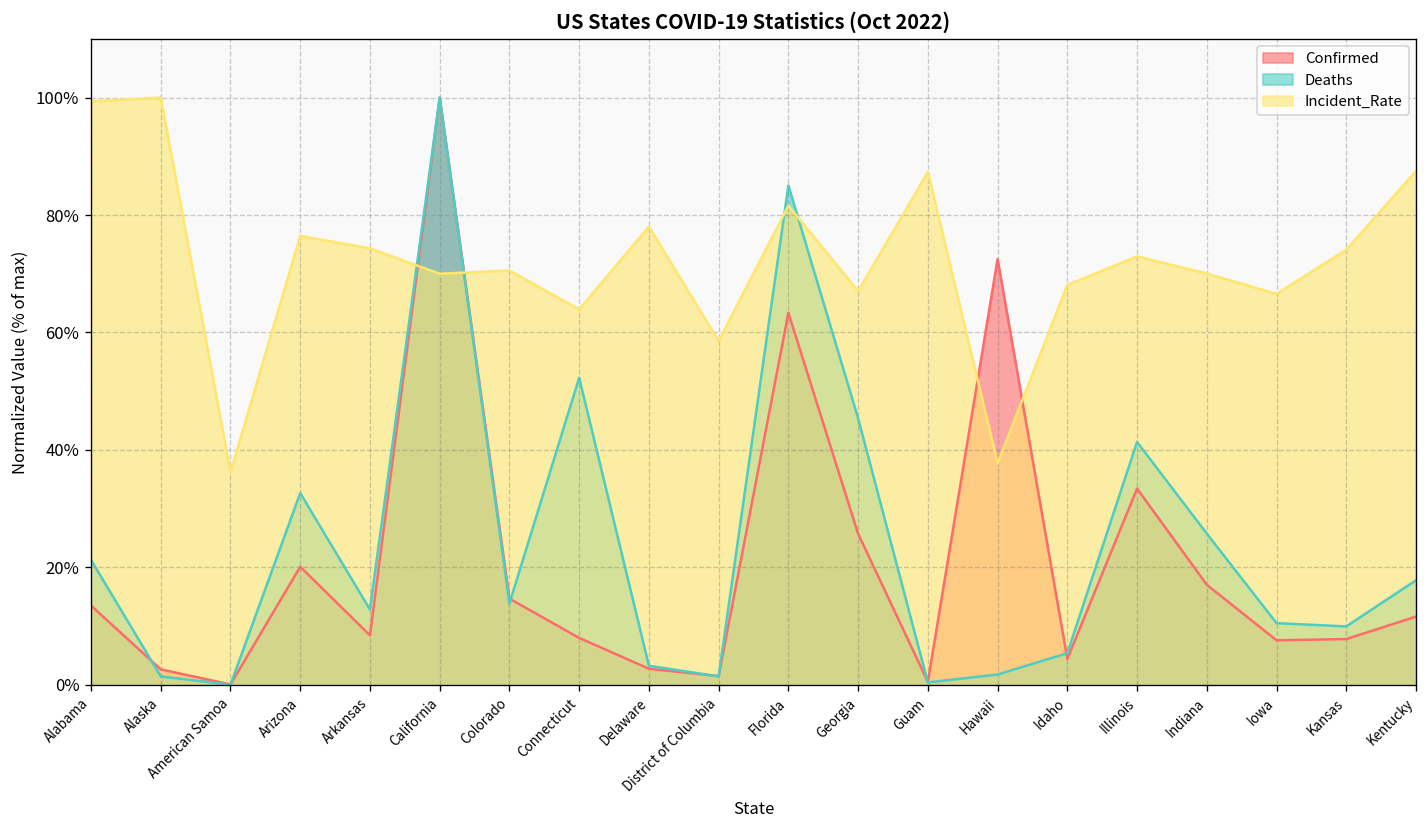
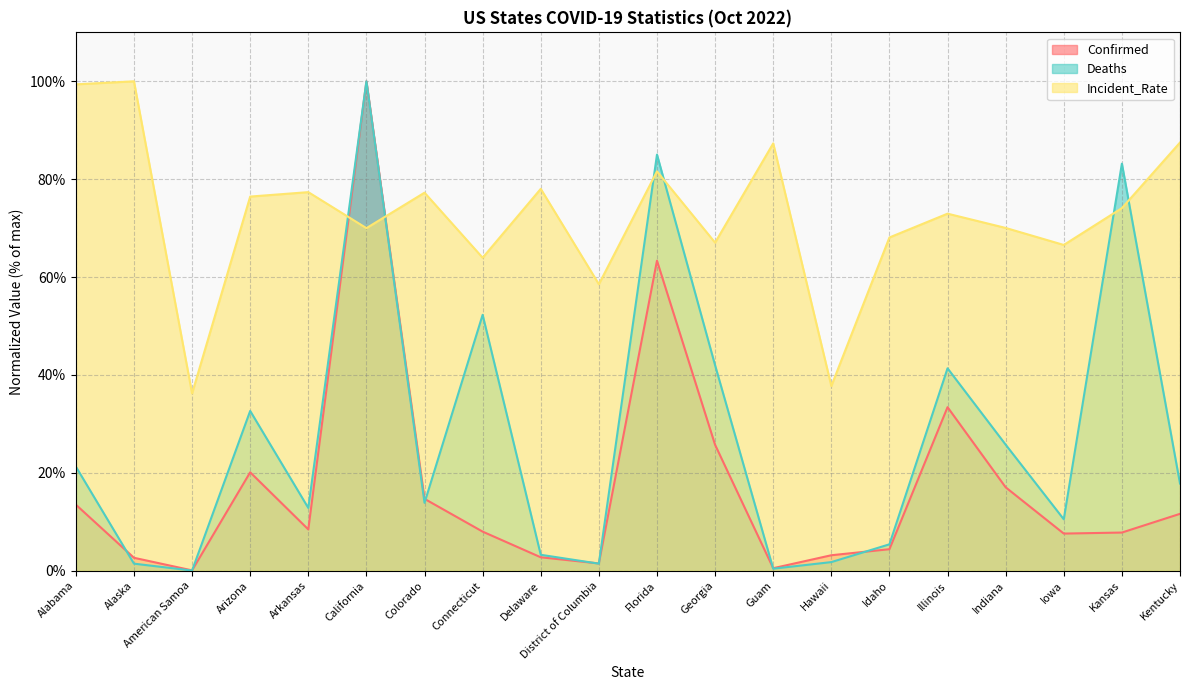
Incident_Rate, Arkansas: 74% -> 77%
Incident_Rate, Colorado: 71% -> 77%
Deaths, Georgia: 45% -> 42%
Confirmed, Hawaii: 72% -> 3%
Deaths, Kansas: 10% -> 83%
